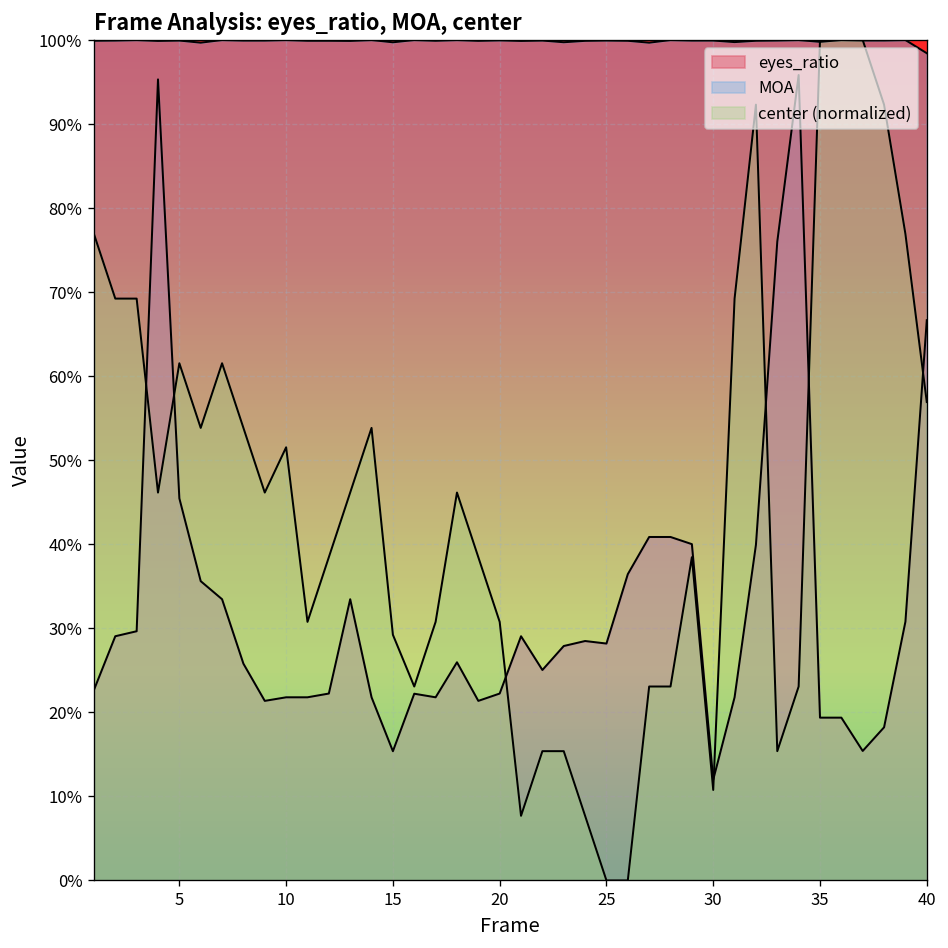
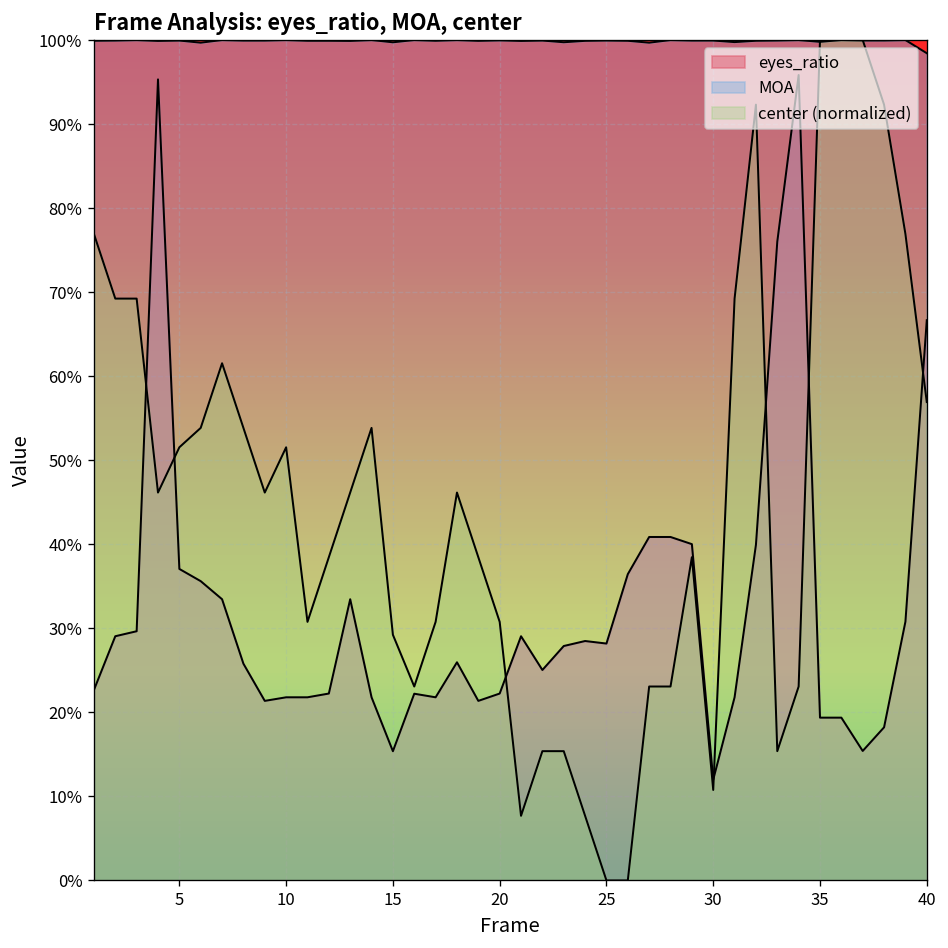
eyes_ratio, 5: 45% -> 37%
center (normalized), 5: 62% -> 52%
